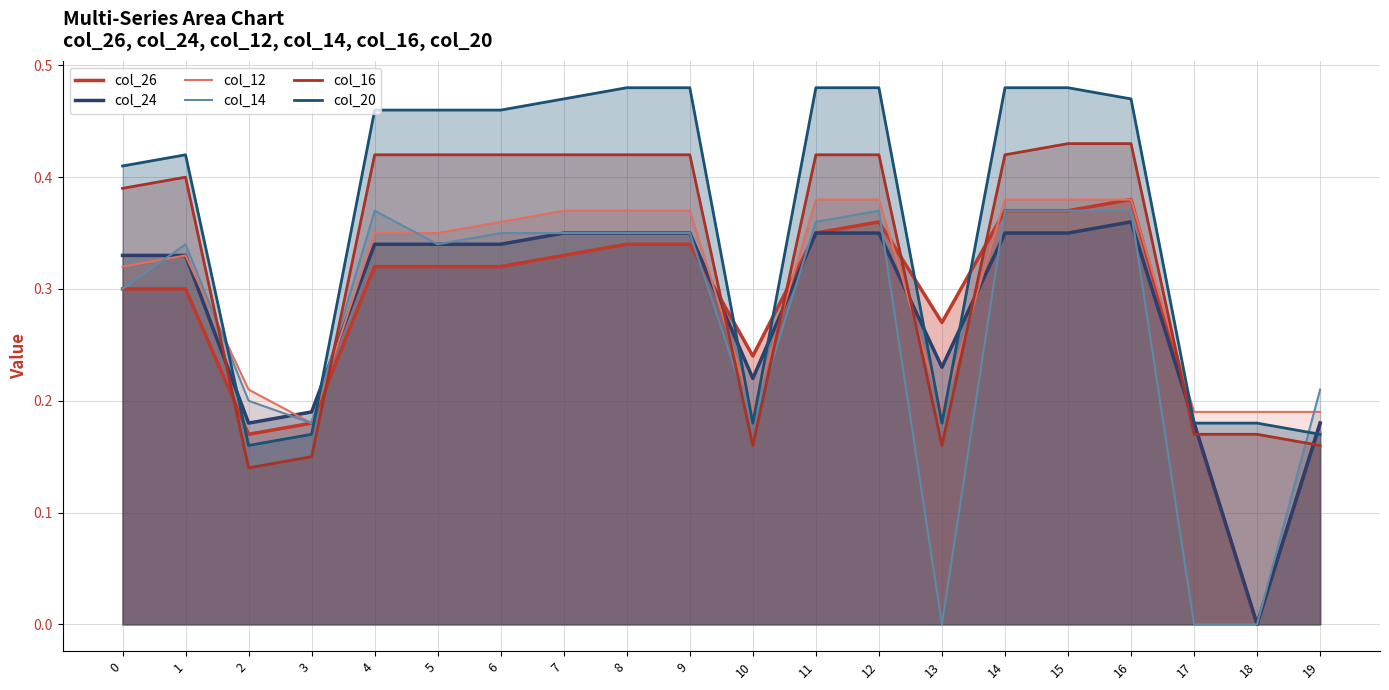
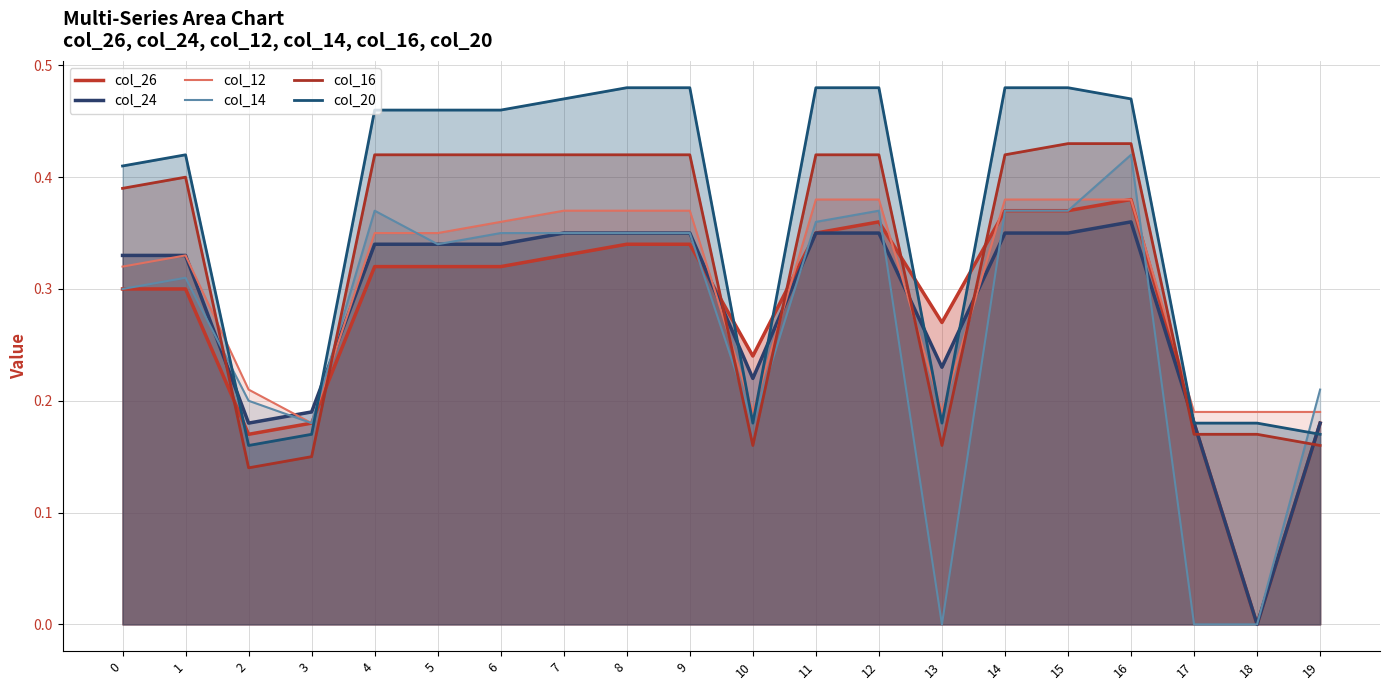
col_14, 1: 0.34 -> 0.31
col_14, 16: 0.37 -> 0.42
